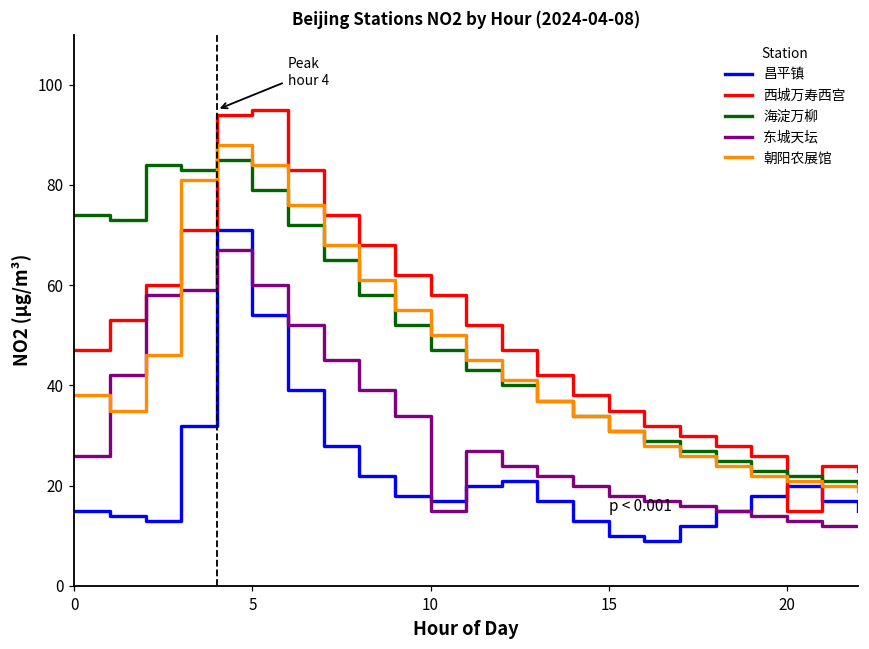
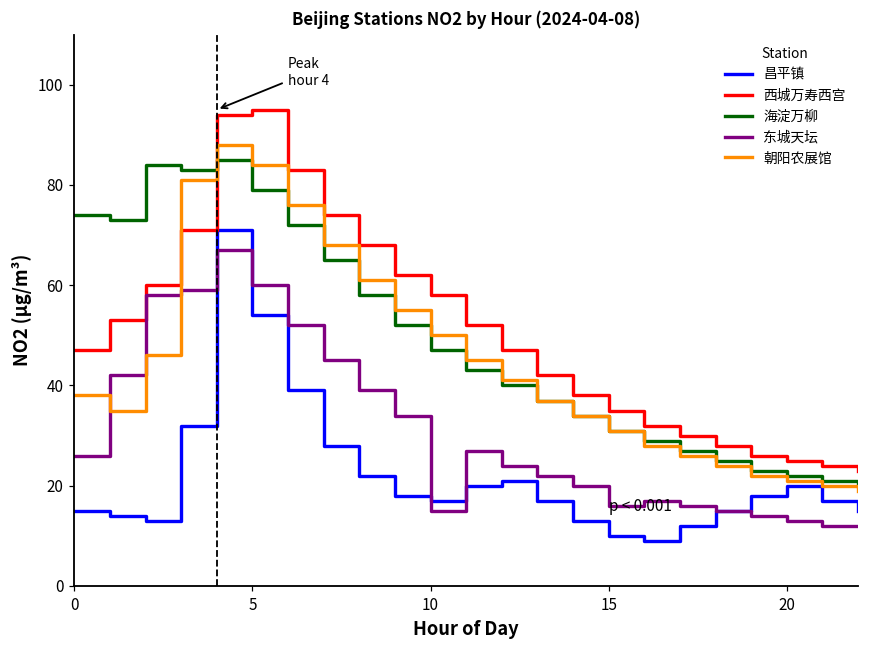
东城天坛, 15: 18 -> 16
西城万寿西宫, 20: 15 -> 25
